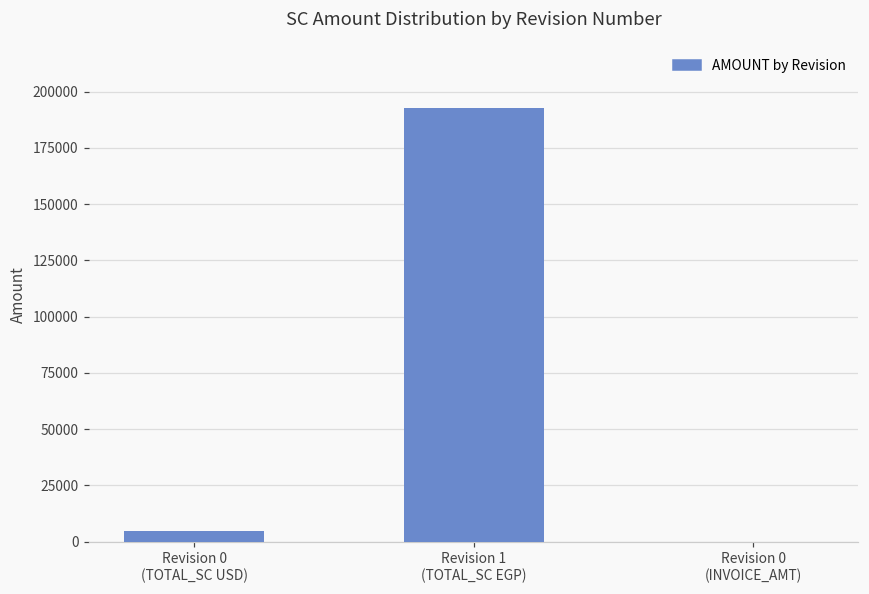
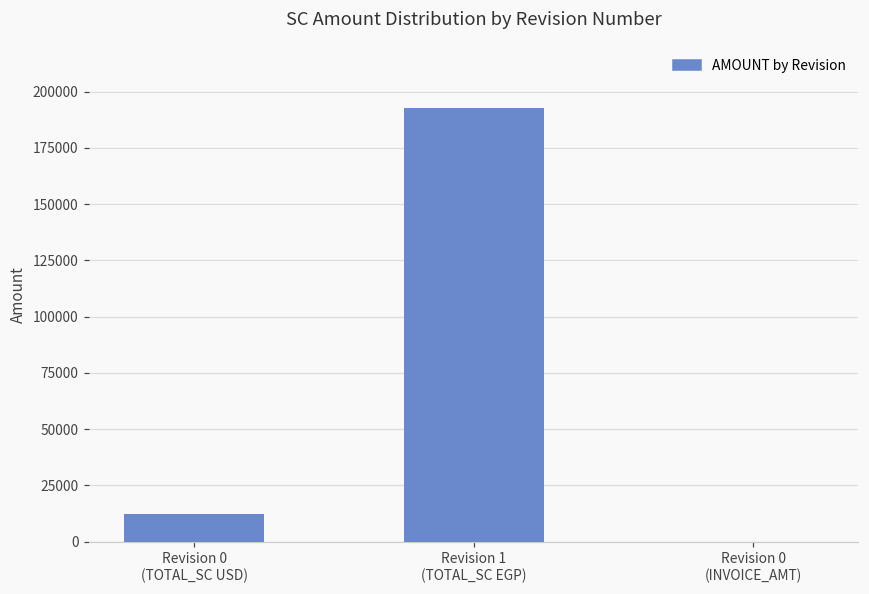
Revision 0 (TOTAL_SC USD): 5000 -> 12000
